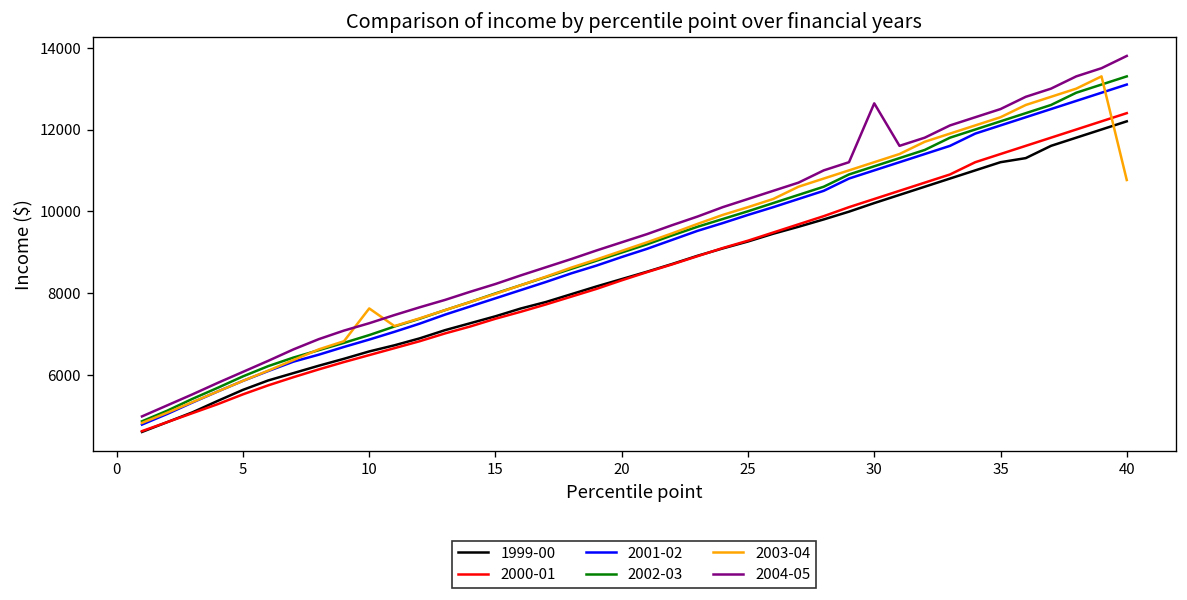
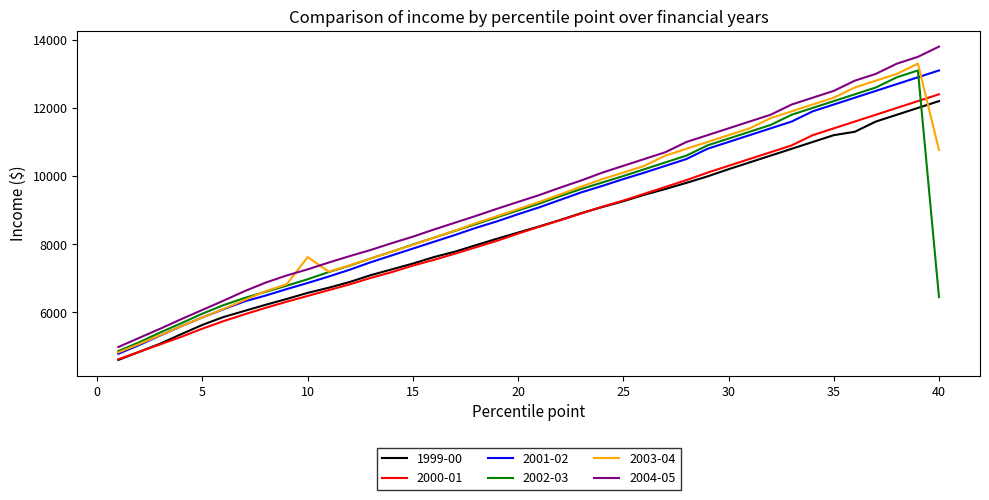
2004-05, 30: 12600 -> 11400
2002-03, 40: 13300 -> 6400
